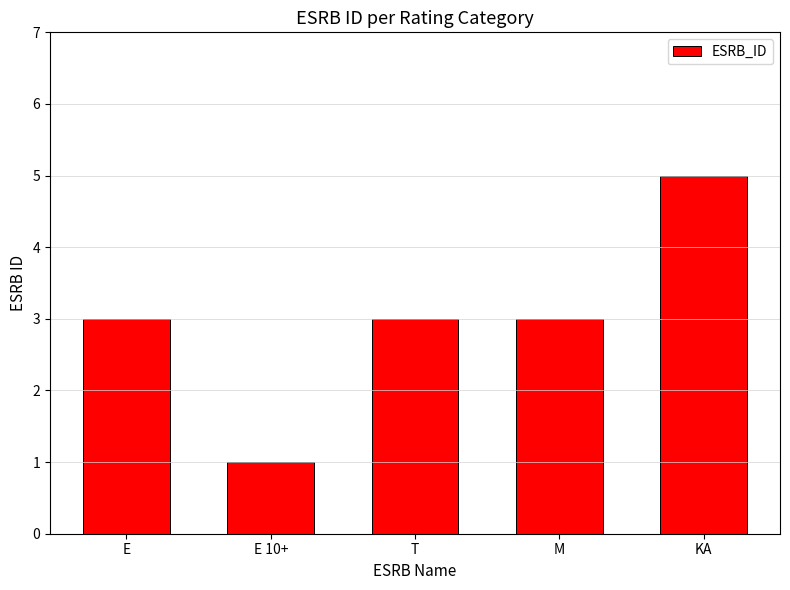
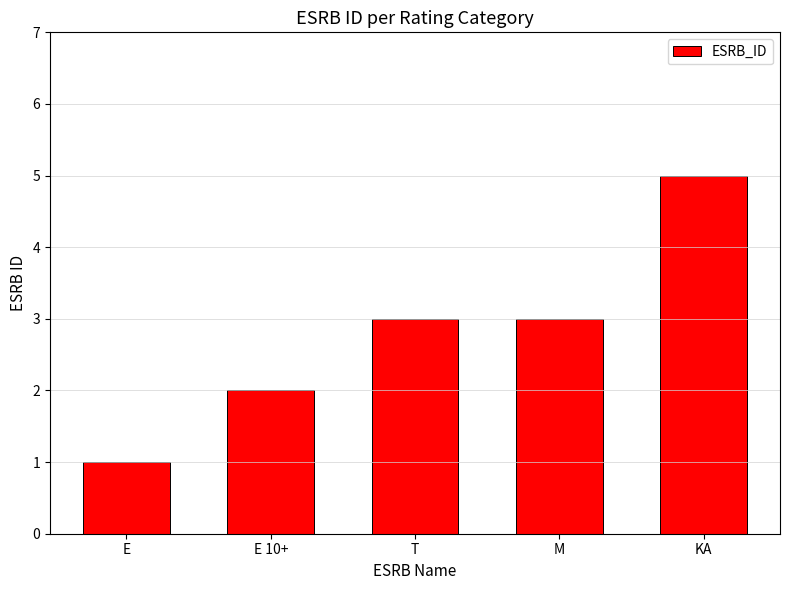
E: 3 -> 1
E 10+: 1 -> 2
